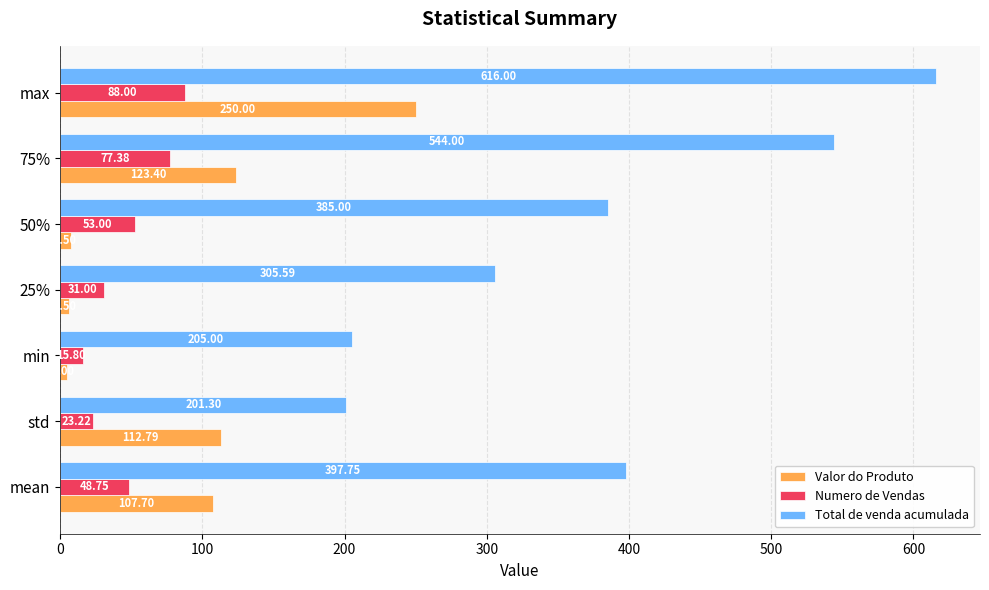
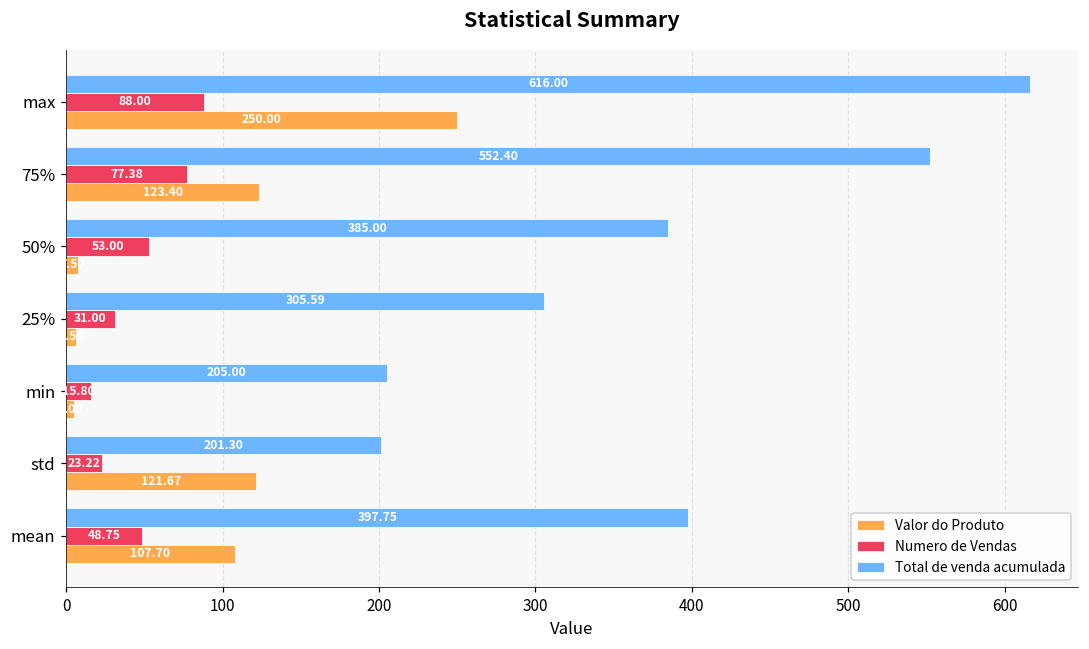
Total de venda acumulada, 75%: 544.00 -> 552.40
Valor do Produto, std: 112.79 -> 121.67
